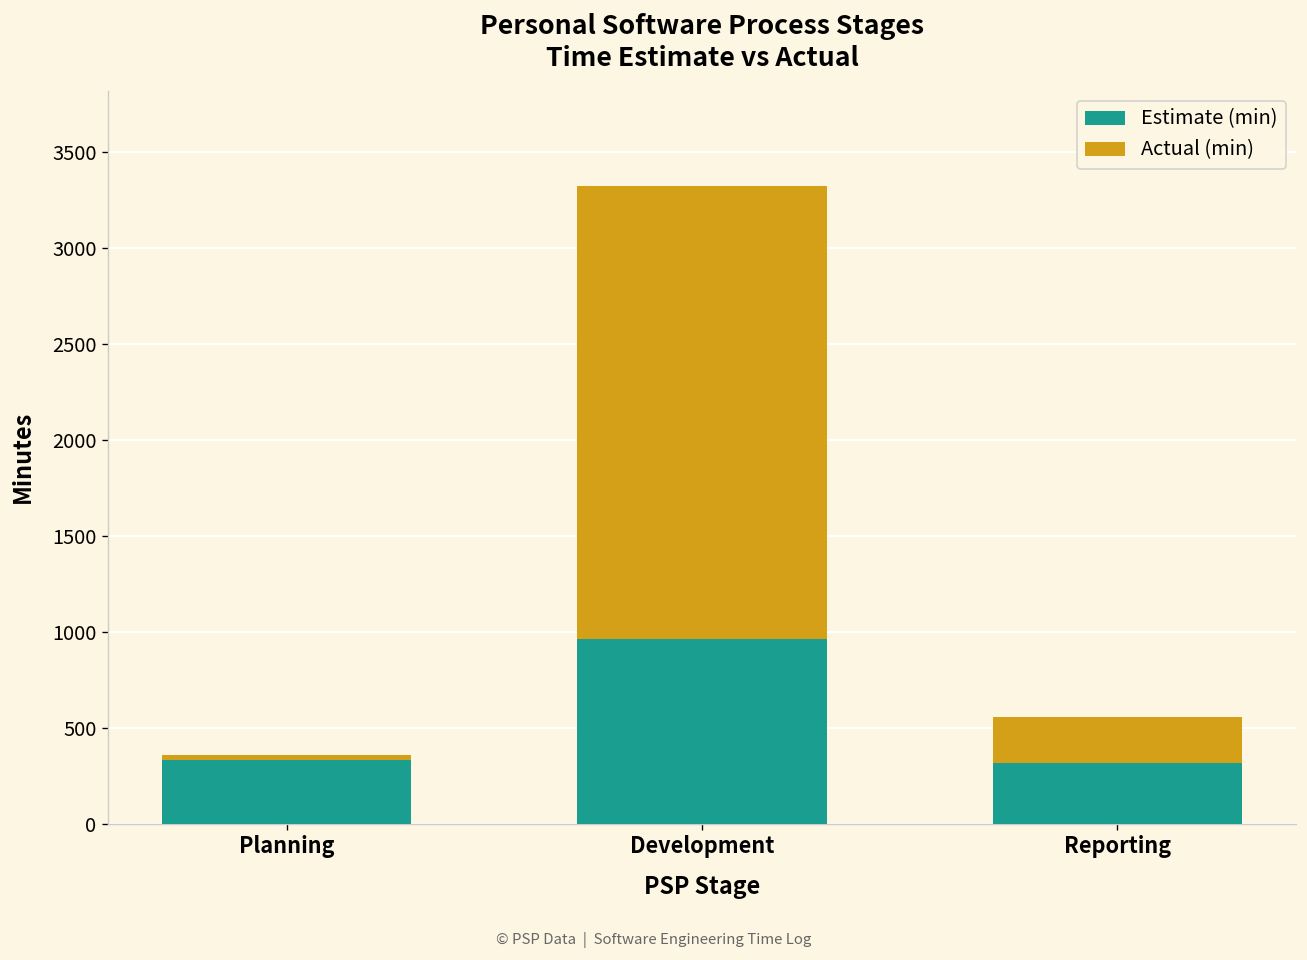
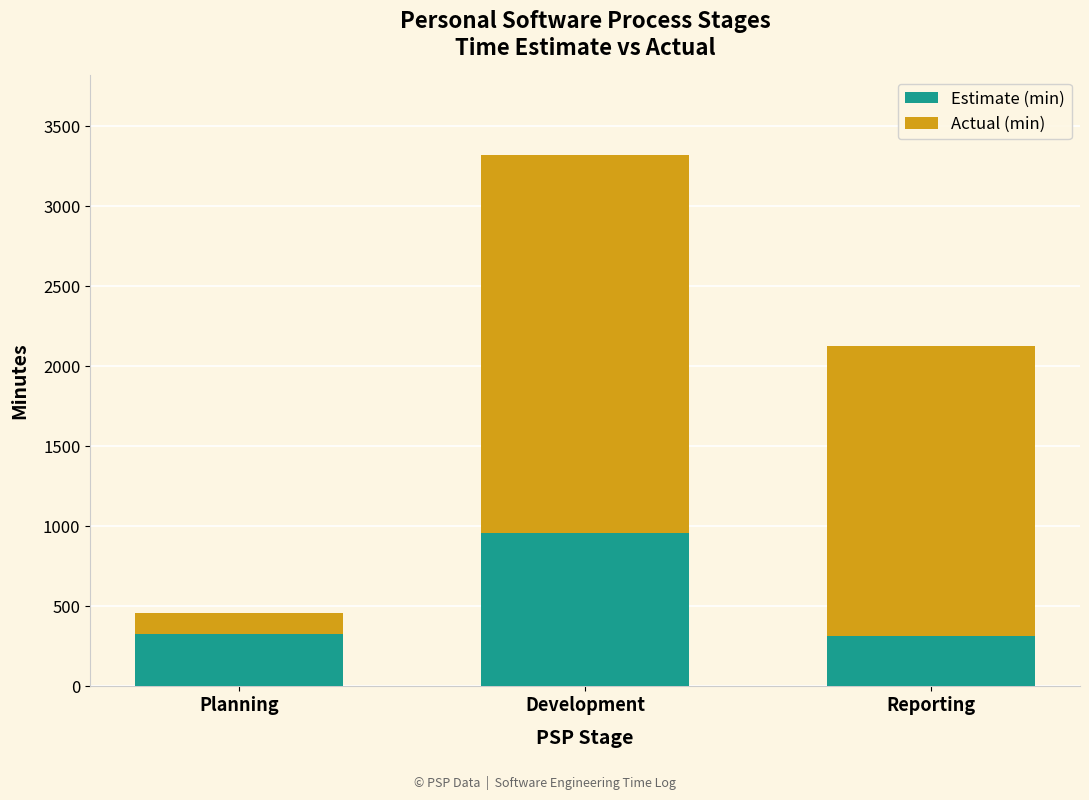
Actual (min), Planning: 30 -> 130
Actual (min), Reporting: 240 -> 1810
